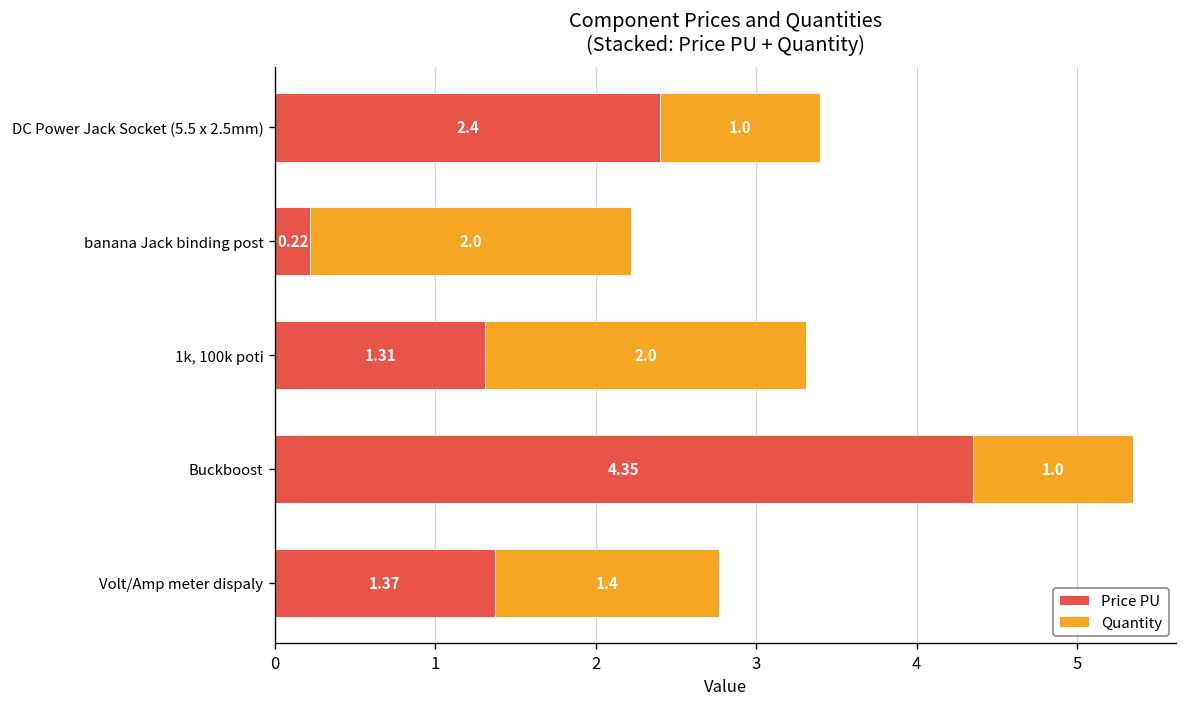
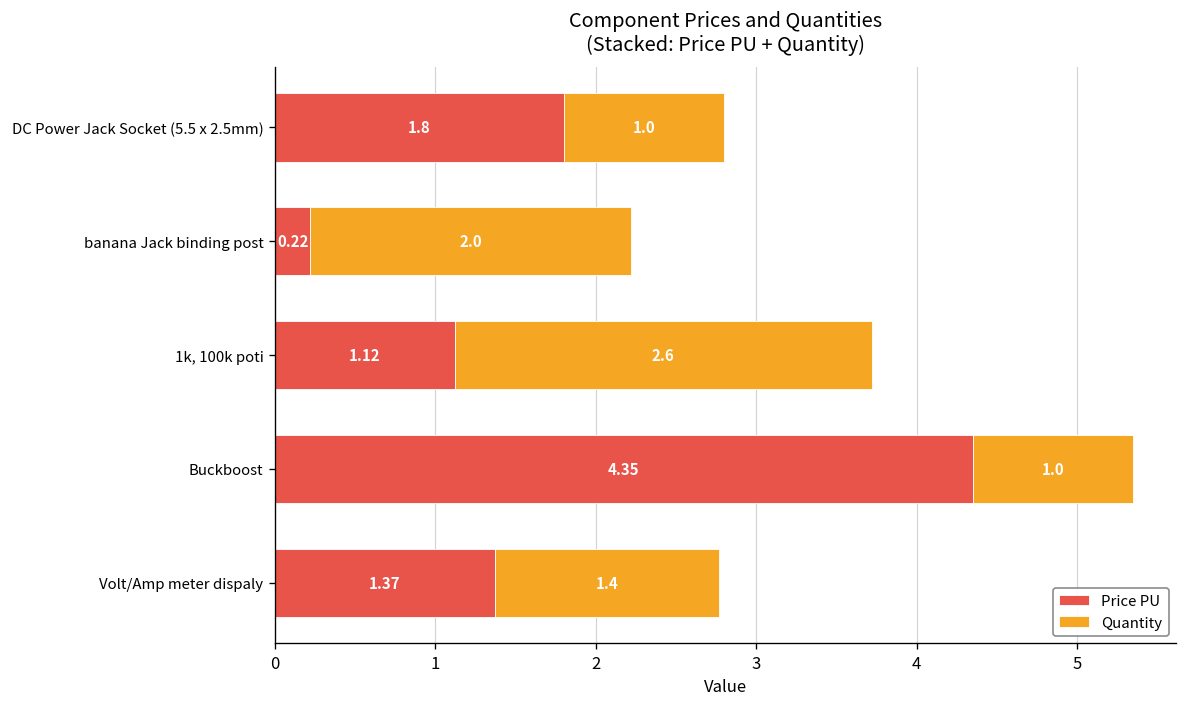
Price PU, DC Power Jack Socket (5.5 x 2.5mm): 2.4 -> 1.8
Price PU, 1k, 100k poti: 1.31 -> 1.12
Quantity, 1k, 100k poti: 2.0 -> 2.6
